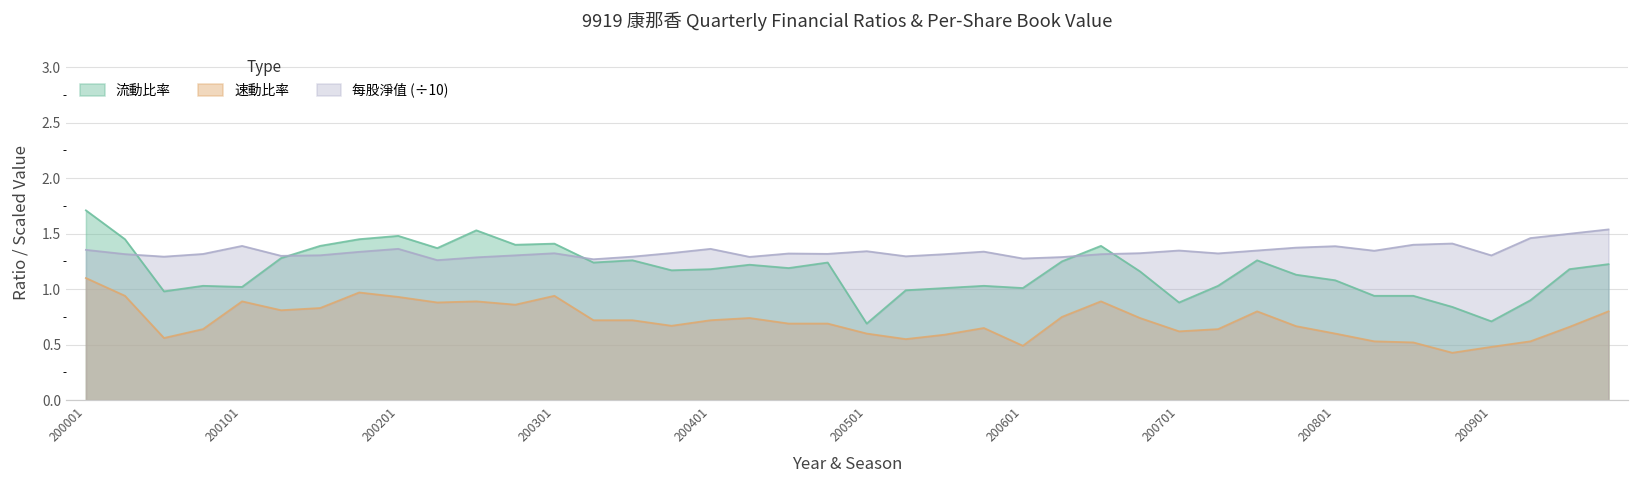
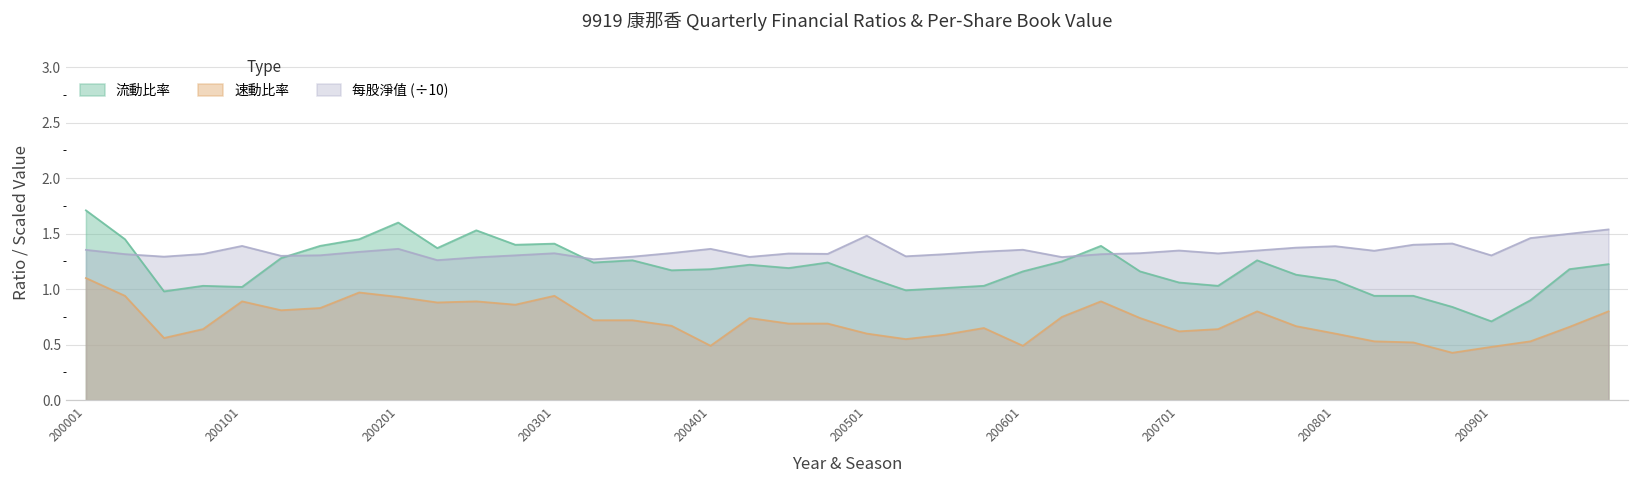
流動比率, 200201: 1.48 -> 1.60
速動比率, 200401: 0.72 -> 0.49
流動比率, 200501: 0.69 -> 1.11
每股淨值 (÷10), 200501: 1.34 -> 1.48
流動比率, 200601: 1.01 -> 1.16
每股淨值 (÷10), 200601: 1.28 -> 1.36
流動比率, 200701: 0.88 -> 1.06
